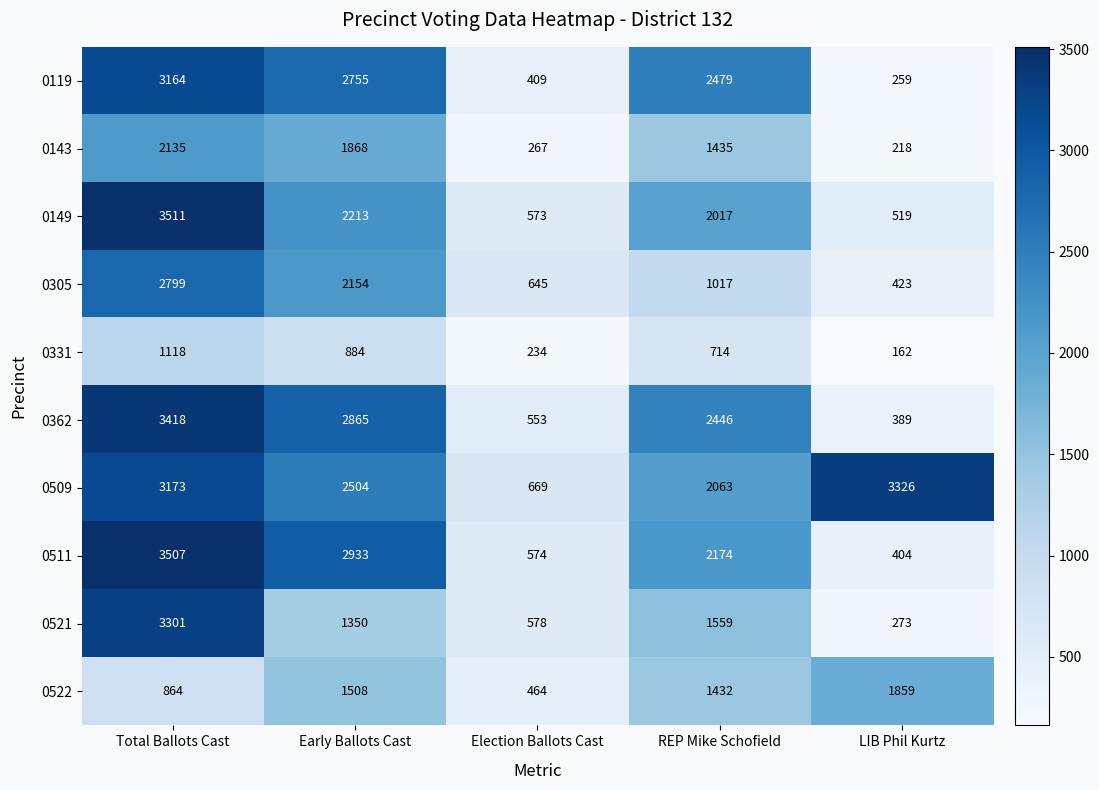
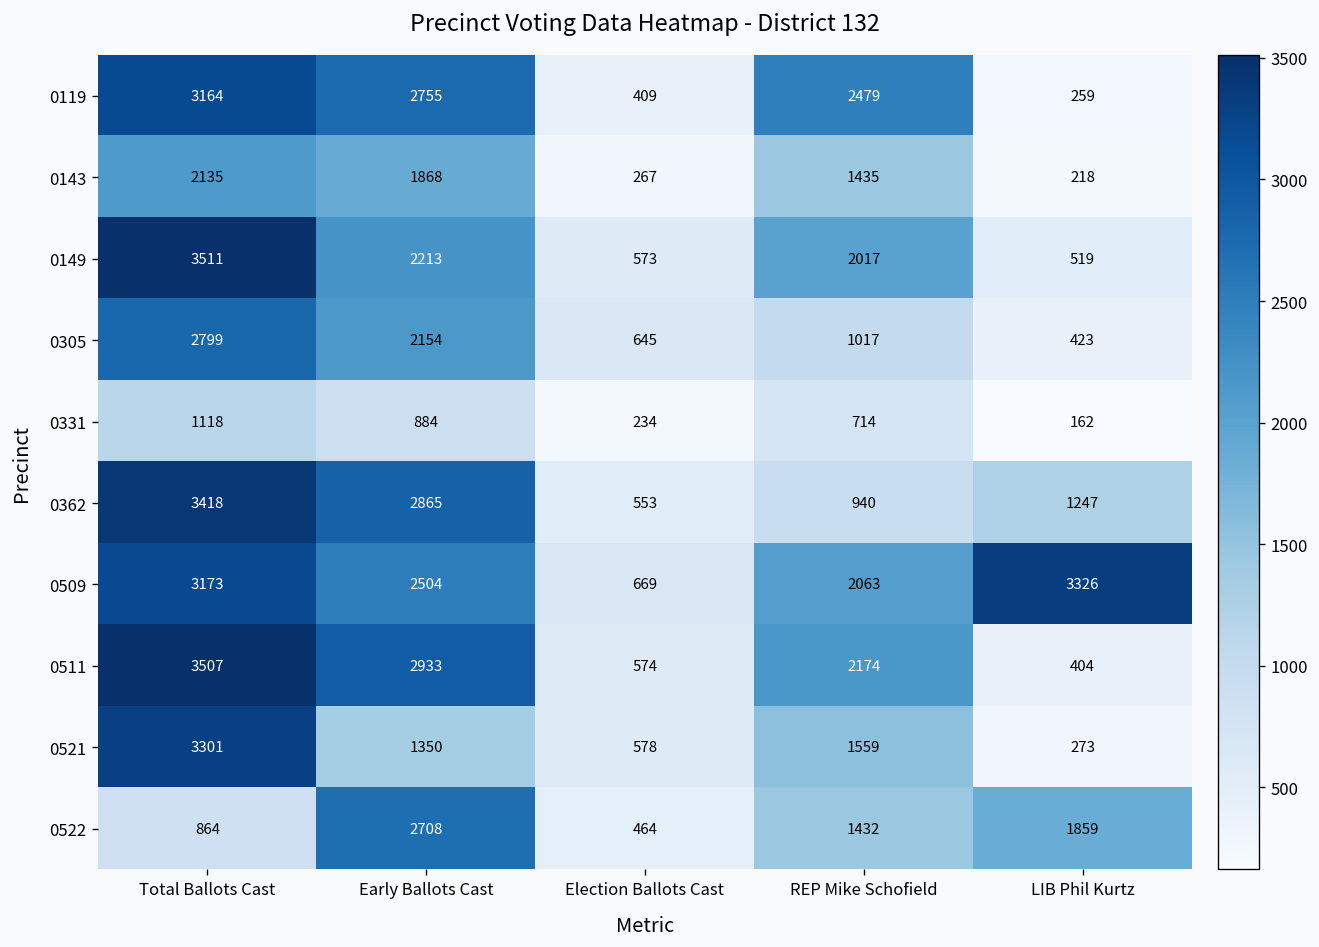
0362, REP Mike Schofield: 2446 -> 940
0362, LIB Phil Kurtz: 389 -> 1247
0522, Early Ballots Cast: 1508 -> 2708
